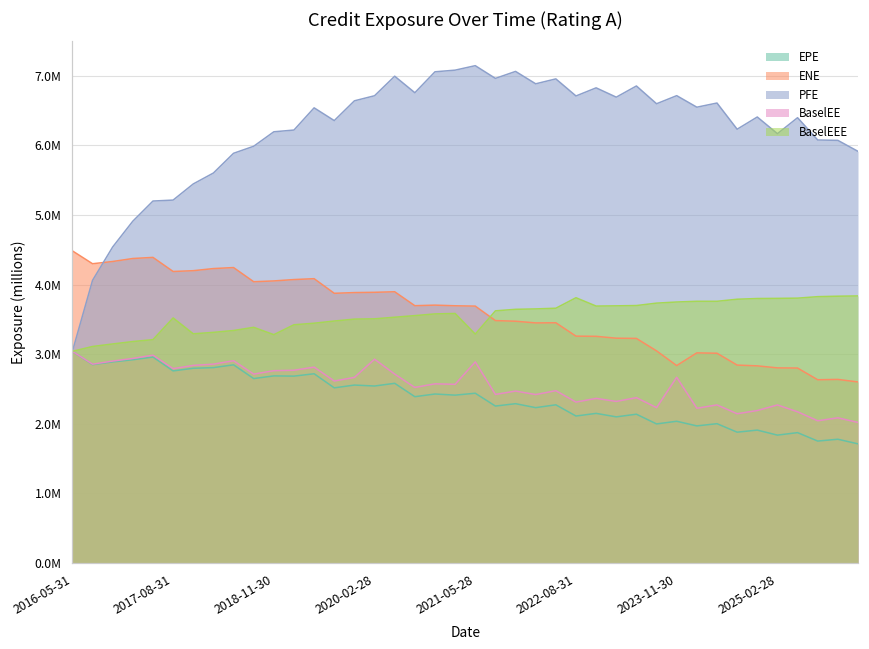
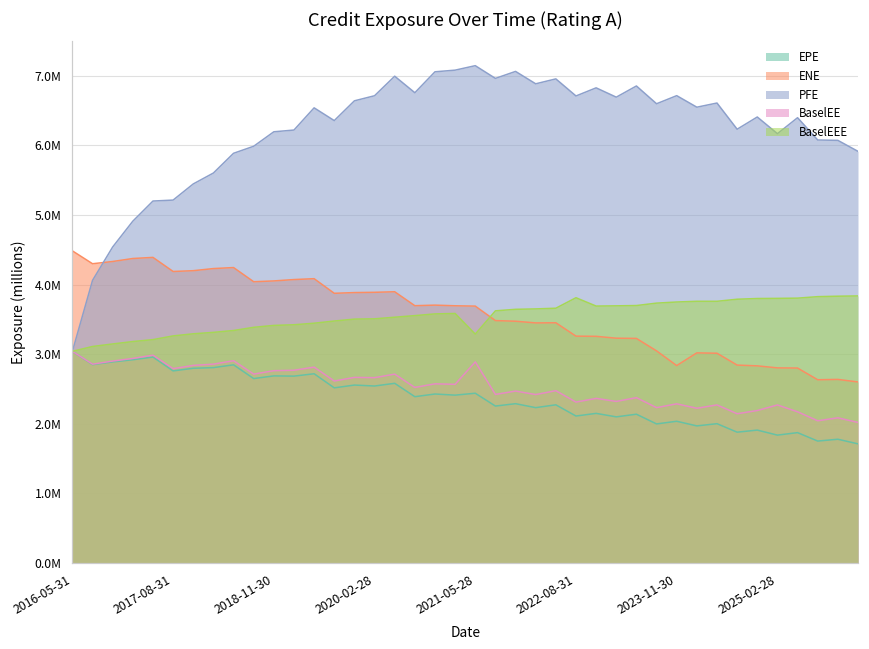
BaselEEE, 2017-08-31: 3500000 -> 3300000
BaselEEE, 2018-11-30: 3300000 -> 3400000
BaselEE, 2020-02-28: 2900000 -> 2700000
BaselEE, 2023-11-30: 2700000 -> 2300000
